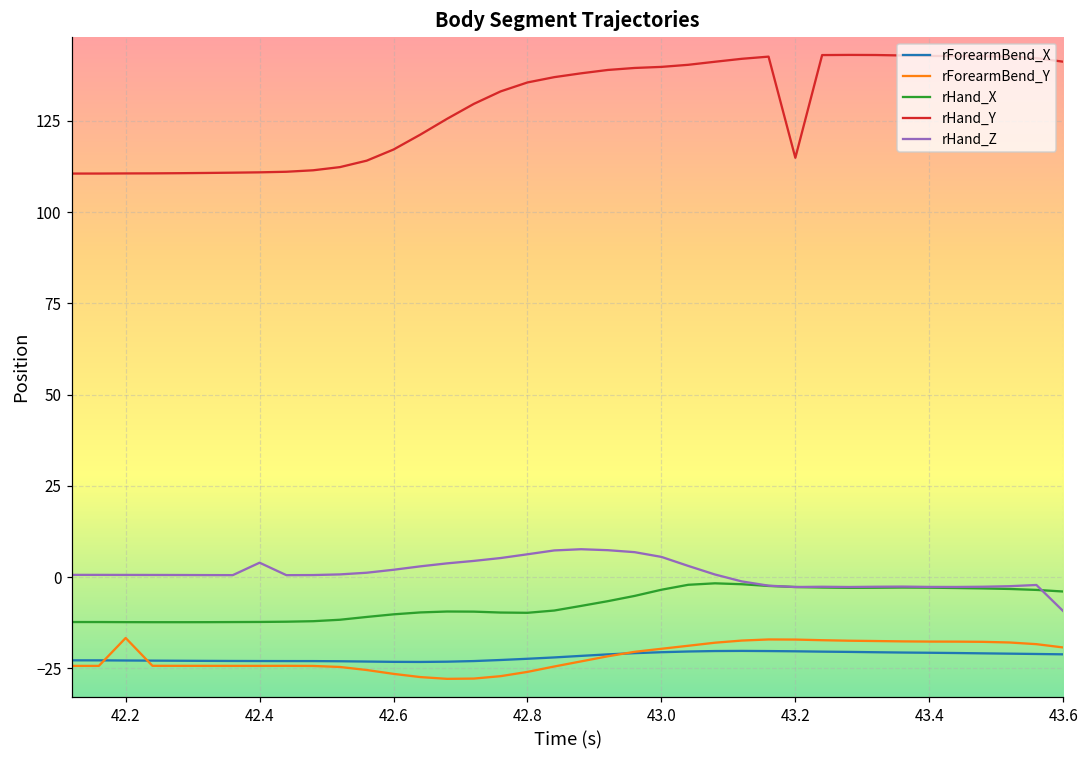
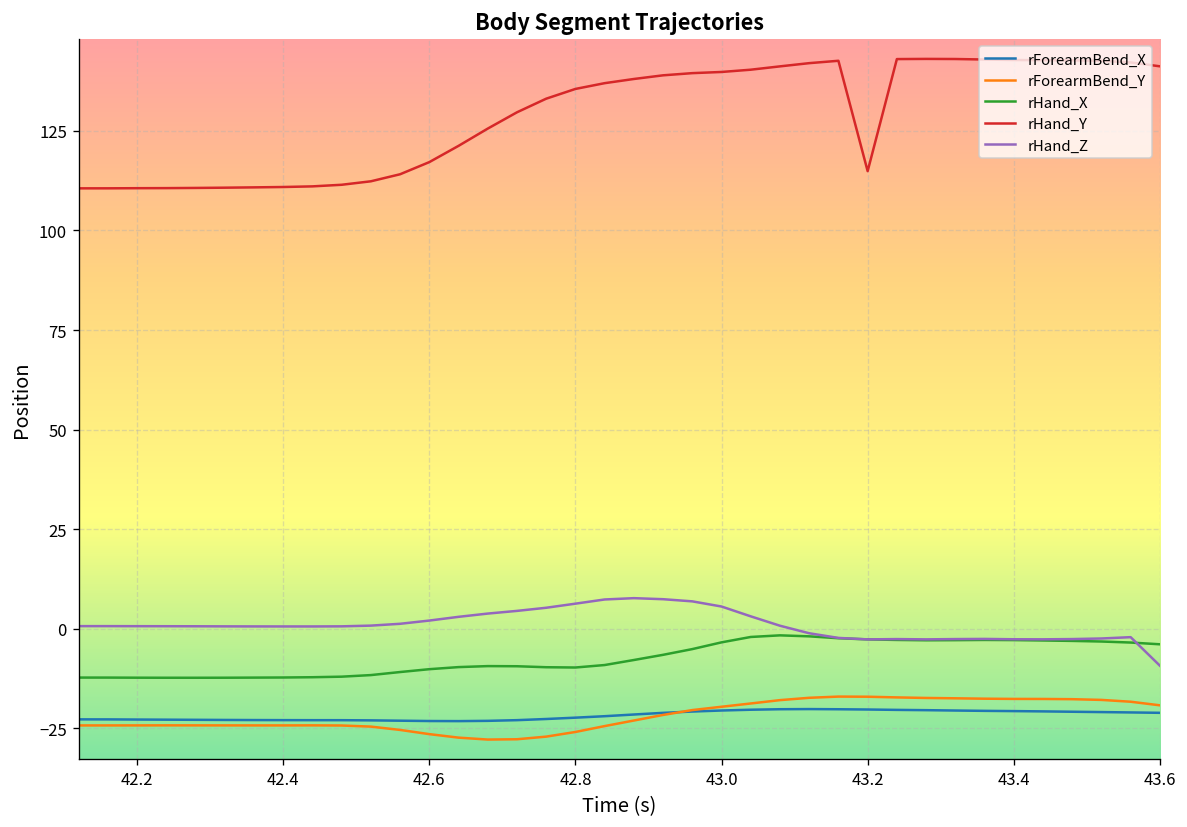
rForearmBend_Y, 42.2: -17 -> -24
rHand_Z, 42.4: 4 -> 1
